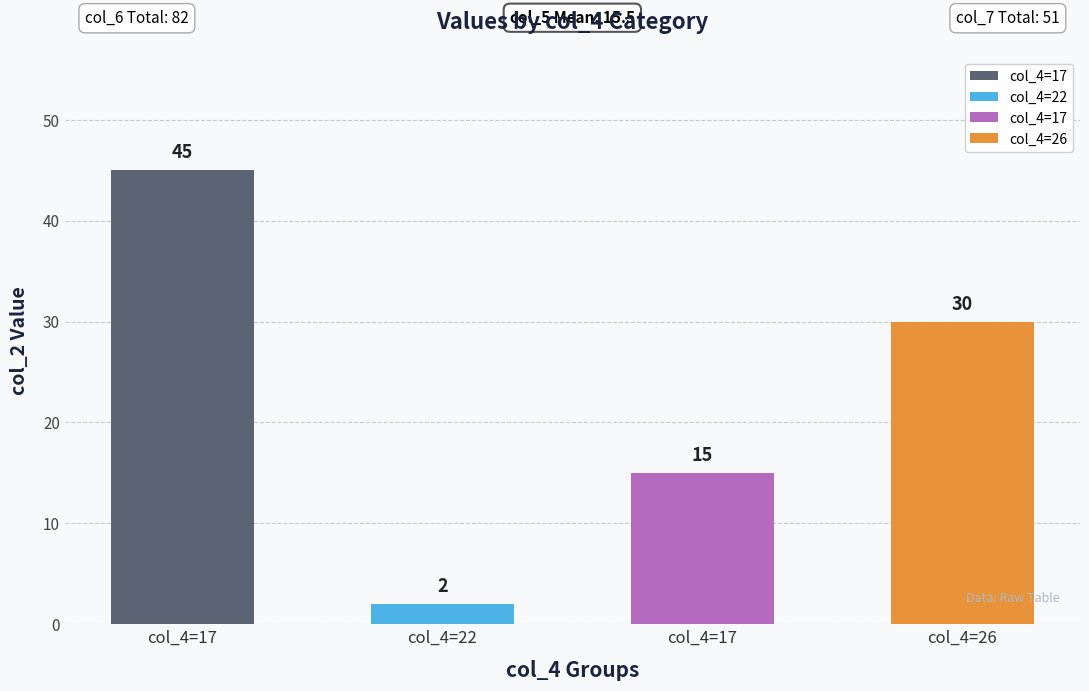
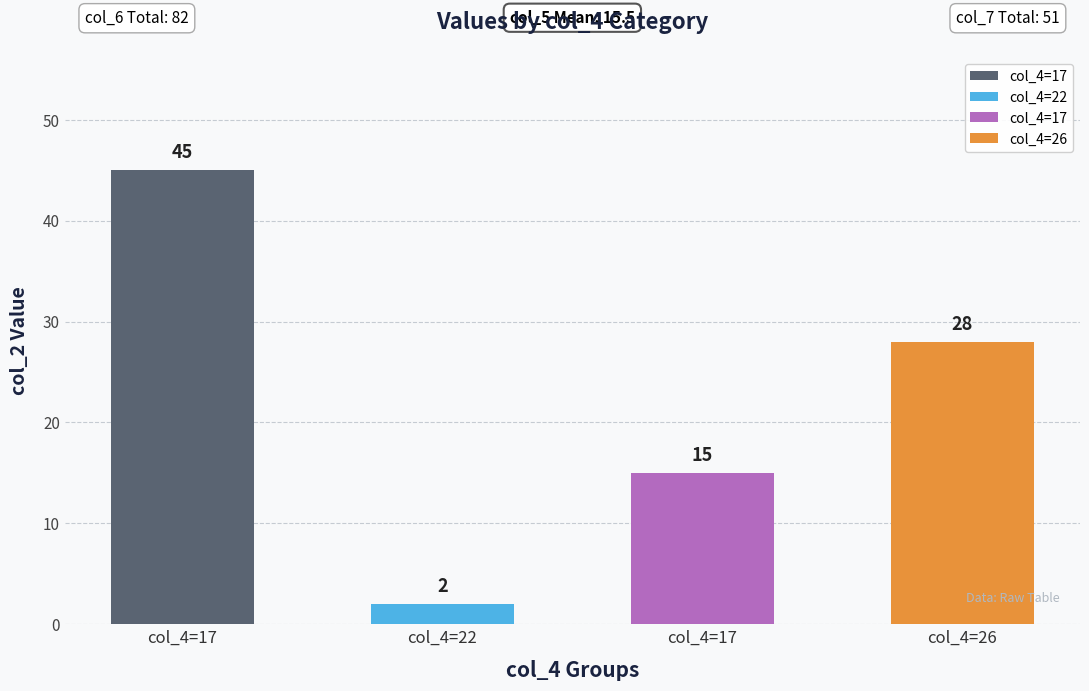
col_4=26: 30 -> 28
